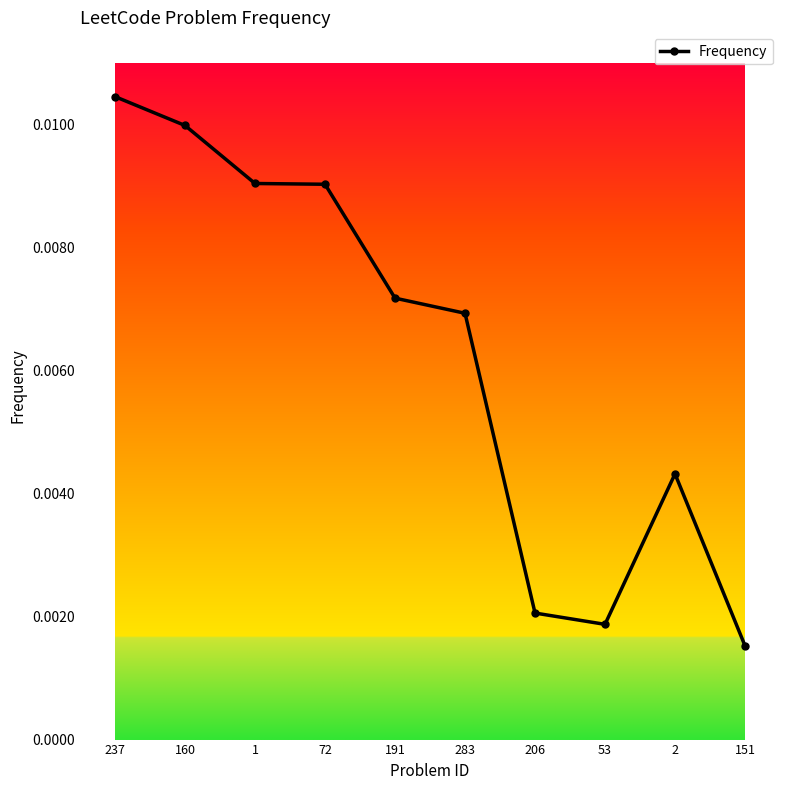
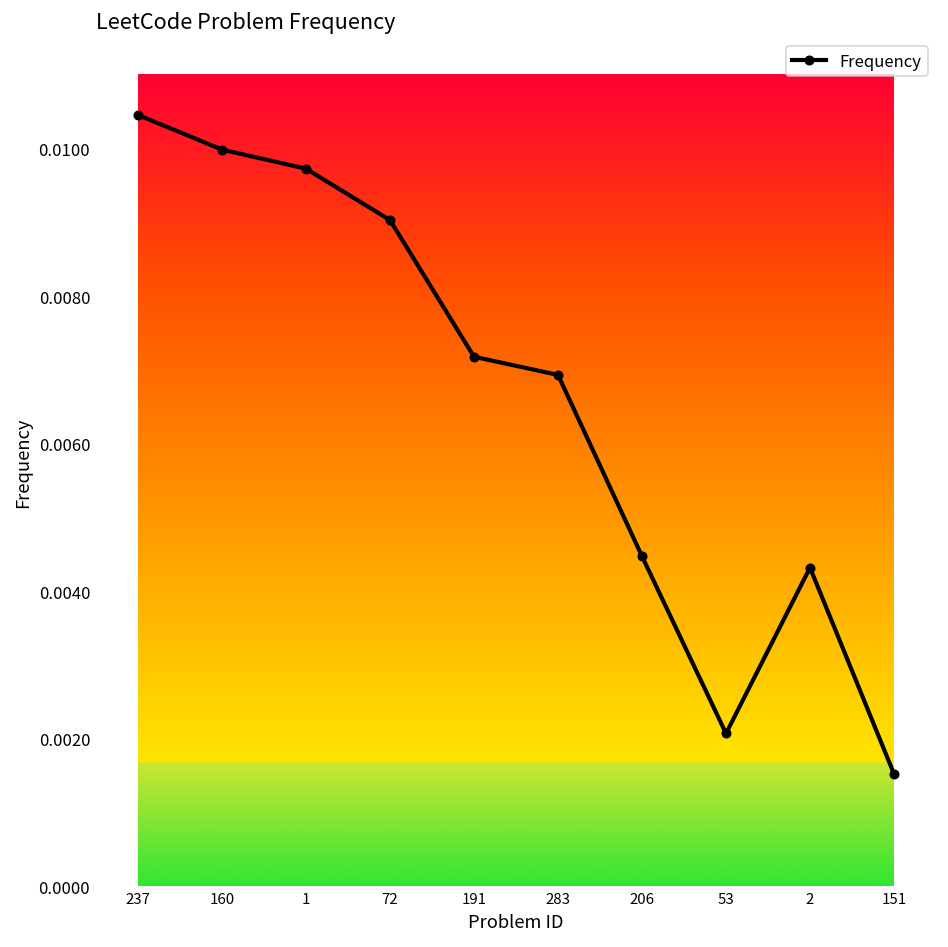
1: 0.0090 -> 0.0097
206: 0.0021 -> 0.0045
53: 0.0019 -> 0.0021
